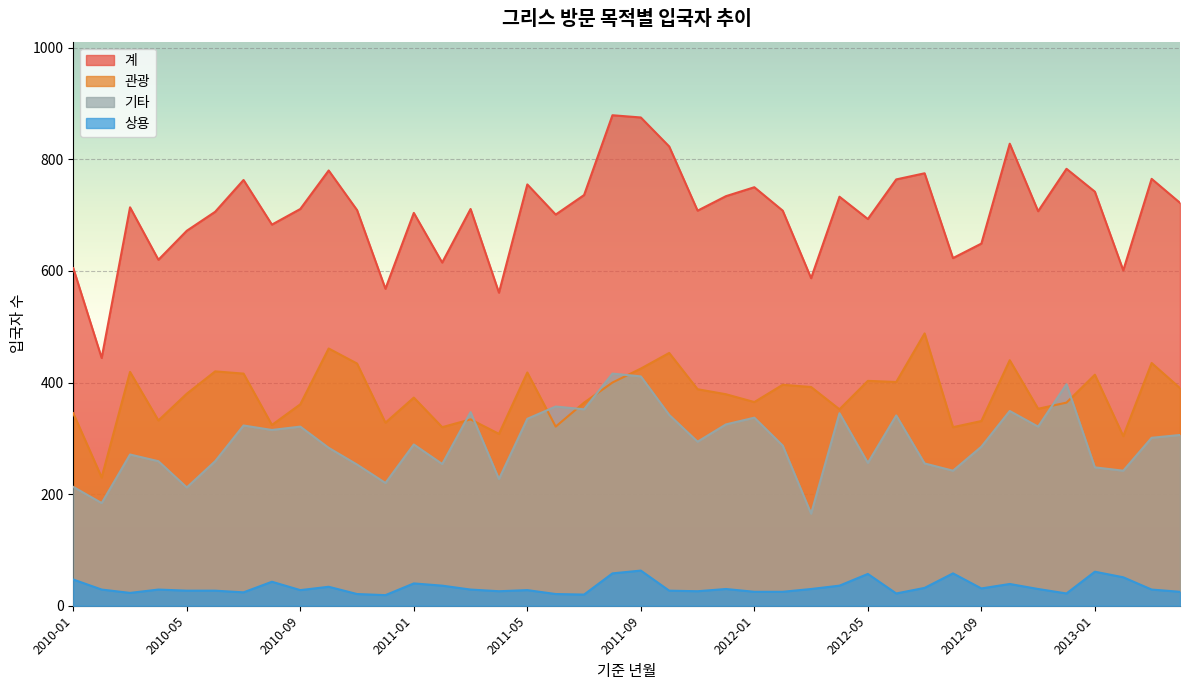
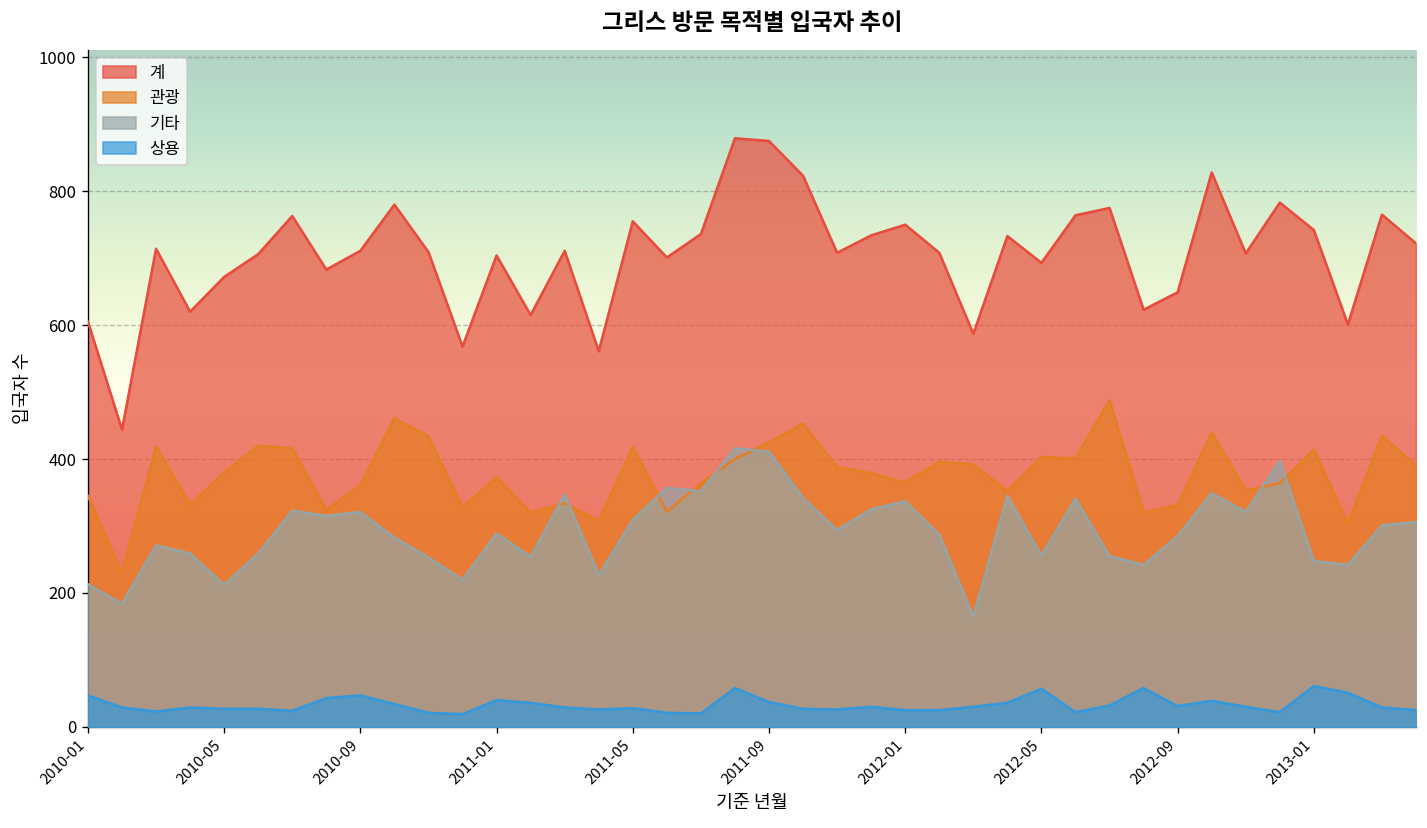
상용, 2010-09: 30 -> 50
기타, 2011-05: 340 -> 310
상용, 2011-09: 60 -> 40
